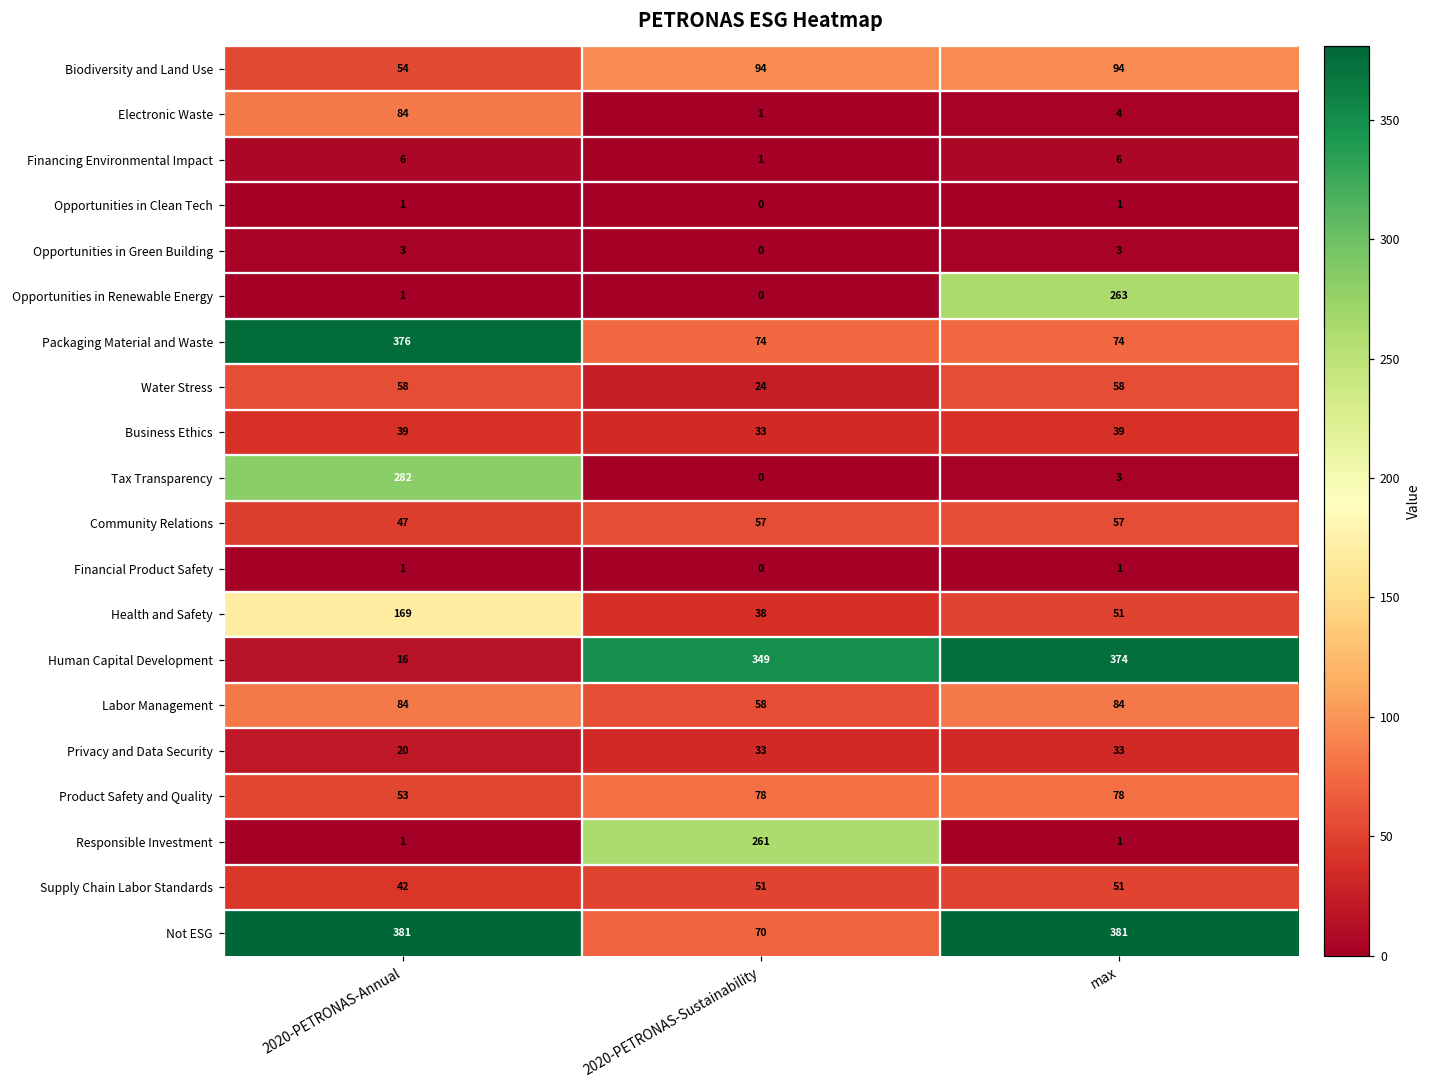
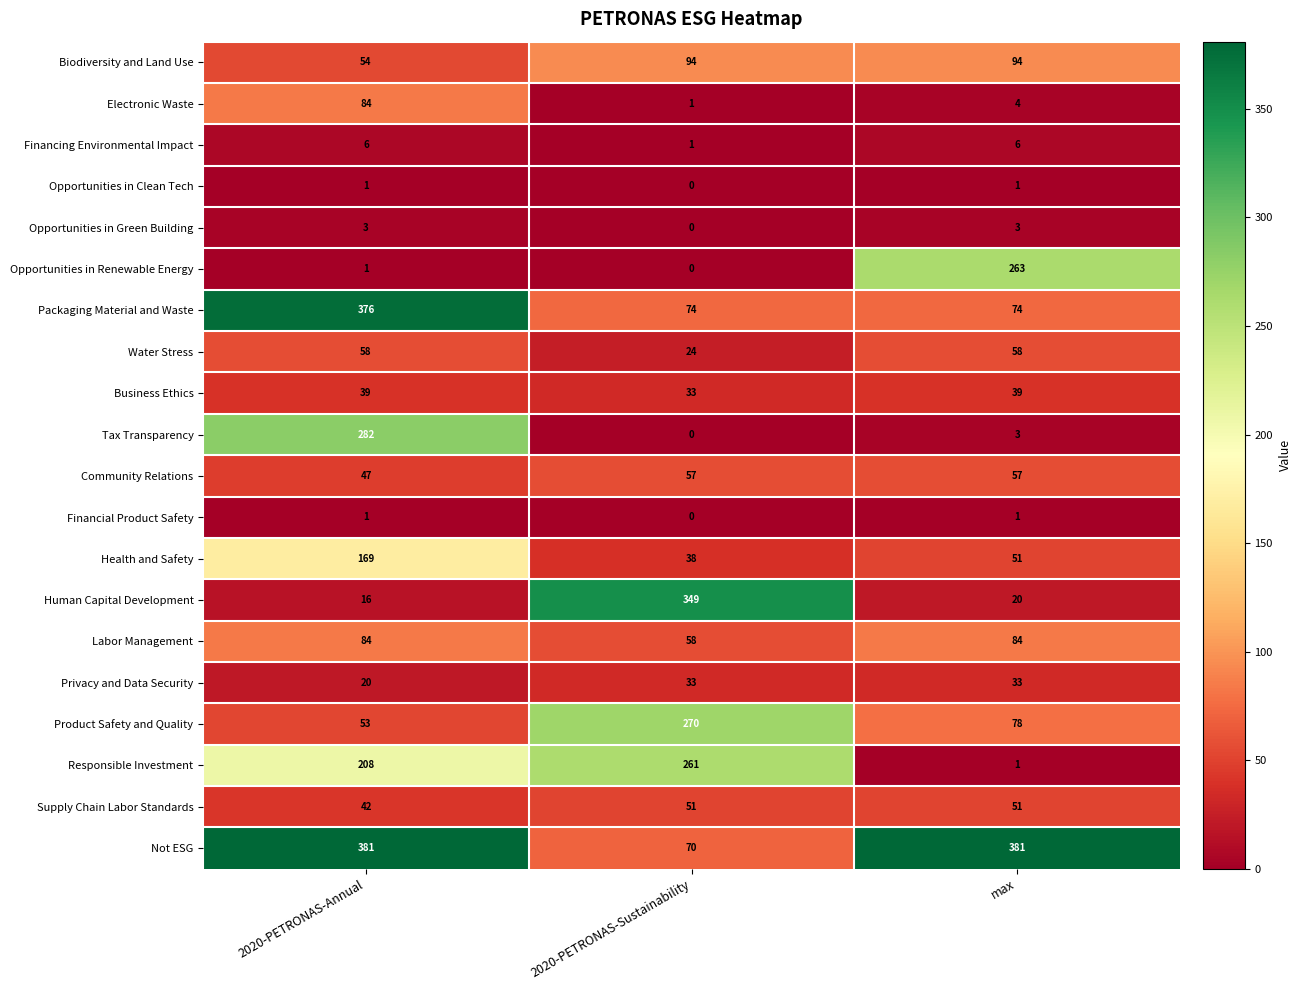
Human Capital Development, max: 374 -> 20
Product Safety and Quality, 2020-PETRONAS-Sustainability: 78 -> 270
Responsible Investment, 2020-PETRONAS-Annual: 1 -> 208
